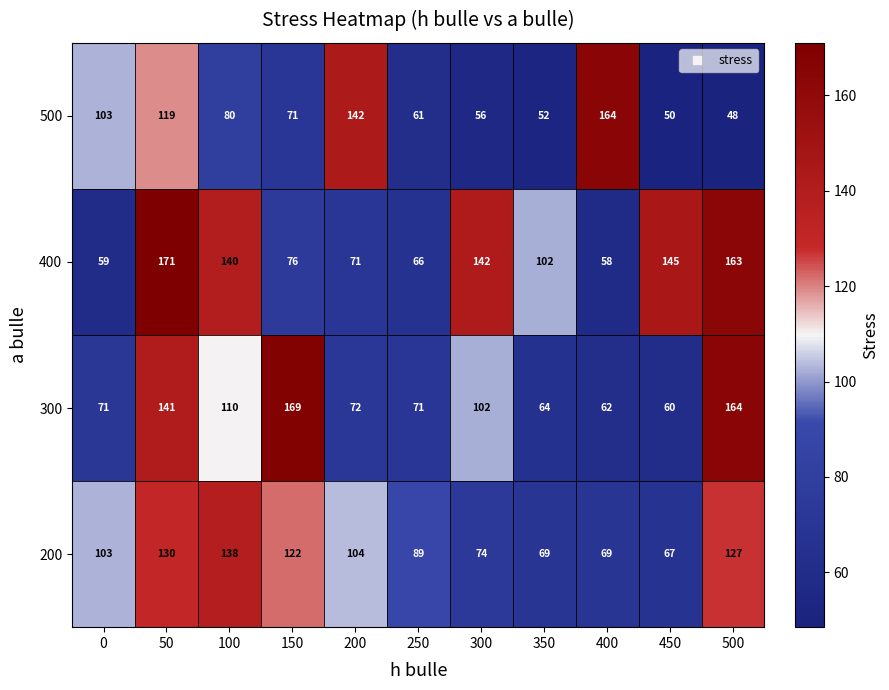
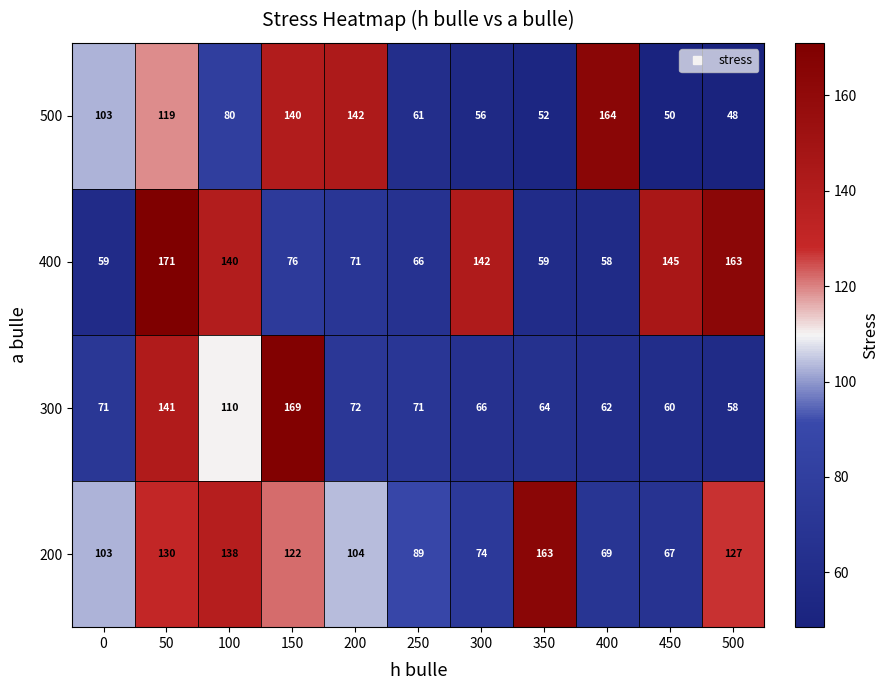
500, 150: 71 -> 140
400, 350: 102 -> 59
300, 300: 102 -> 66
300, 500: 164 -> 58
200, 350: 69 -> 163
